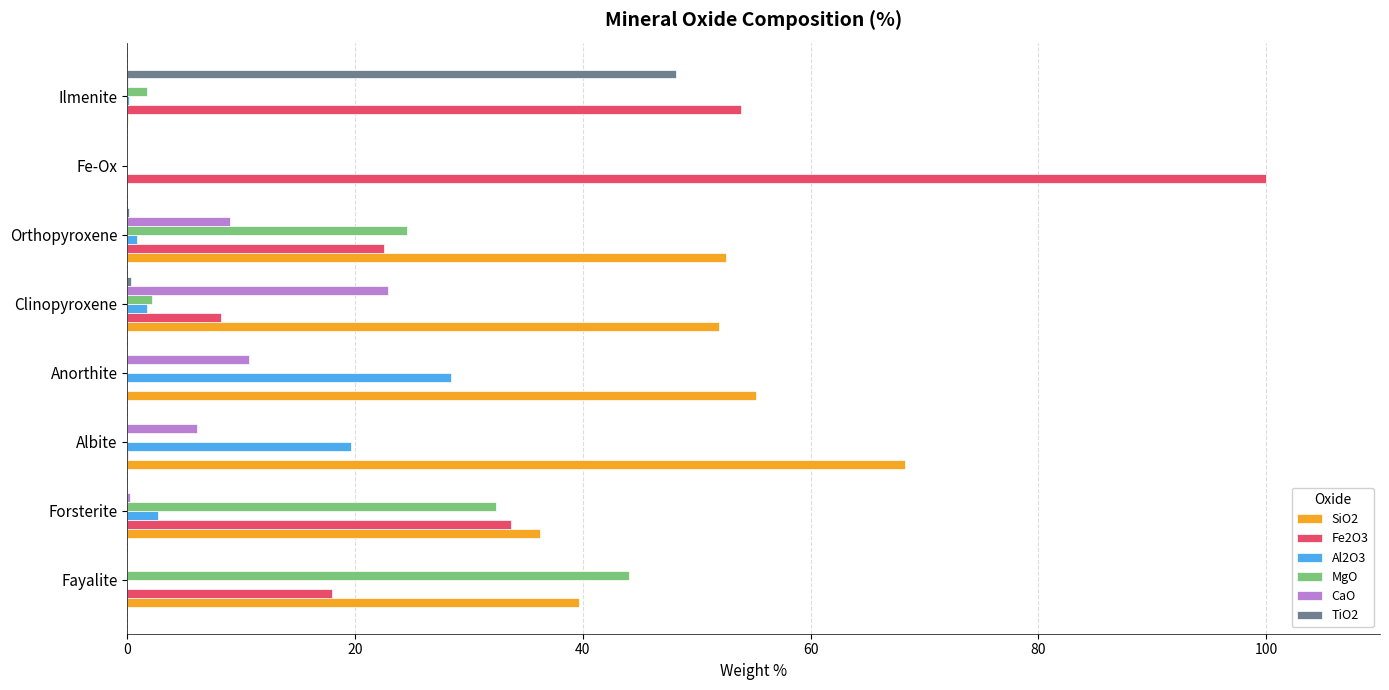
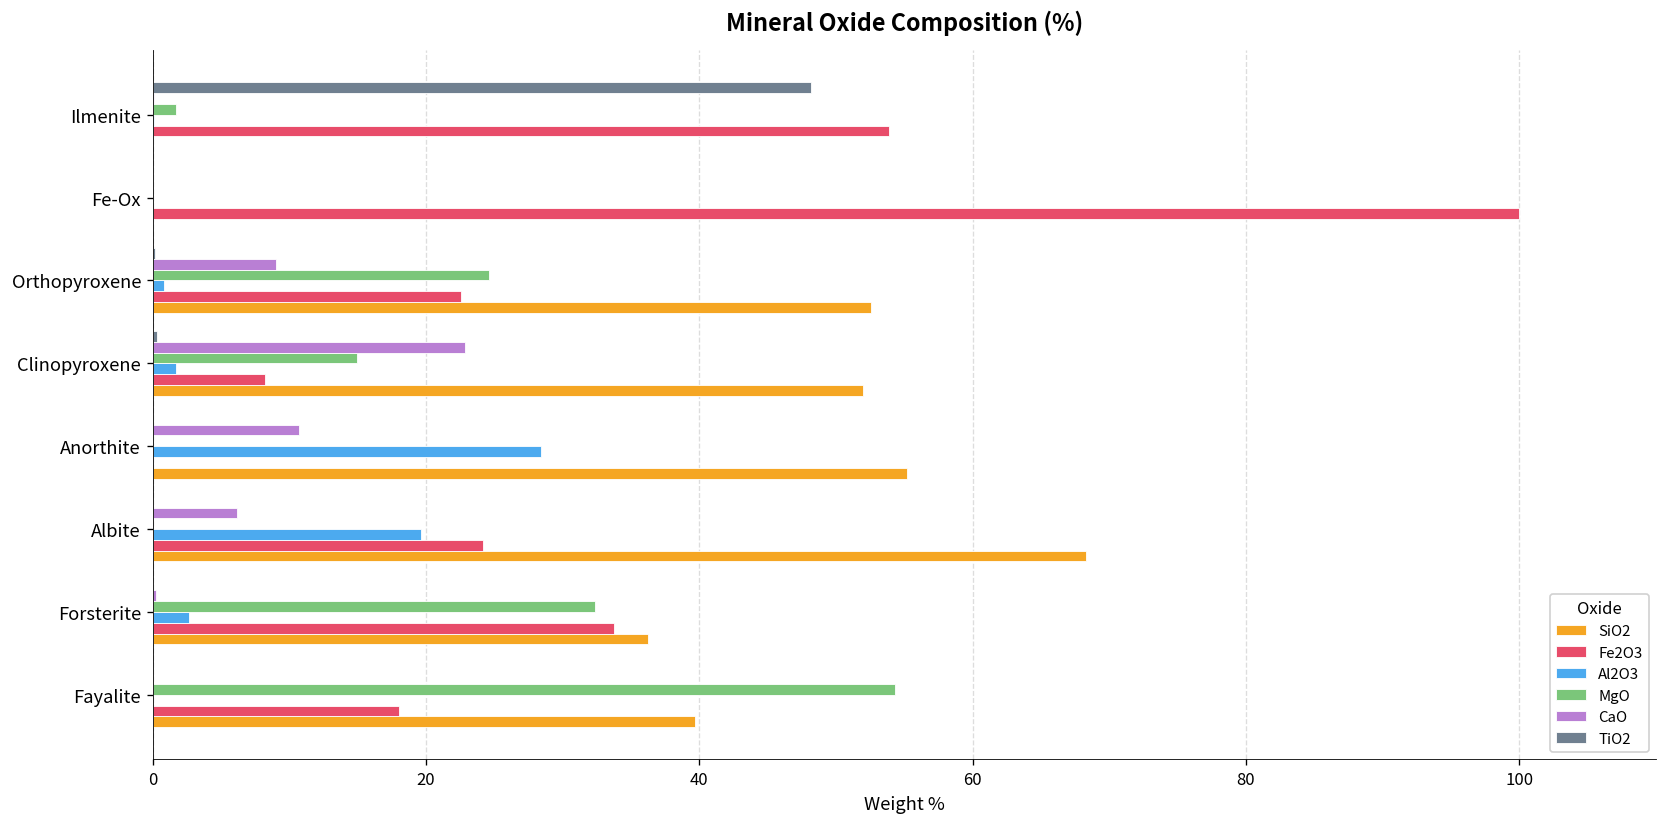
MgO, Clinopyroxene: 2.2 -> 15.0
Fe2O3, Albite: 0.1 -> 24.1
MgO, Fayalite: 44.1 -> 54.3
